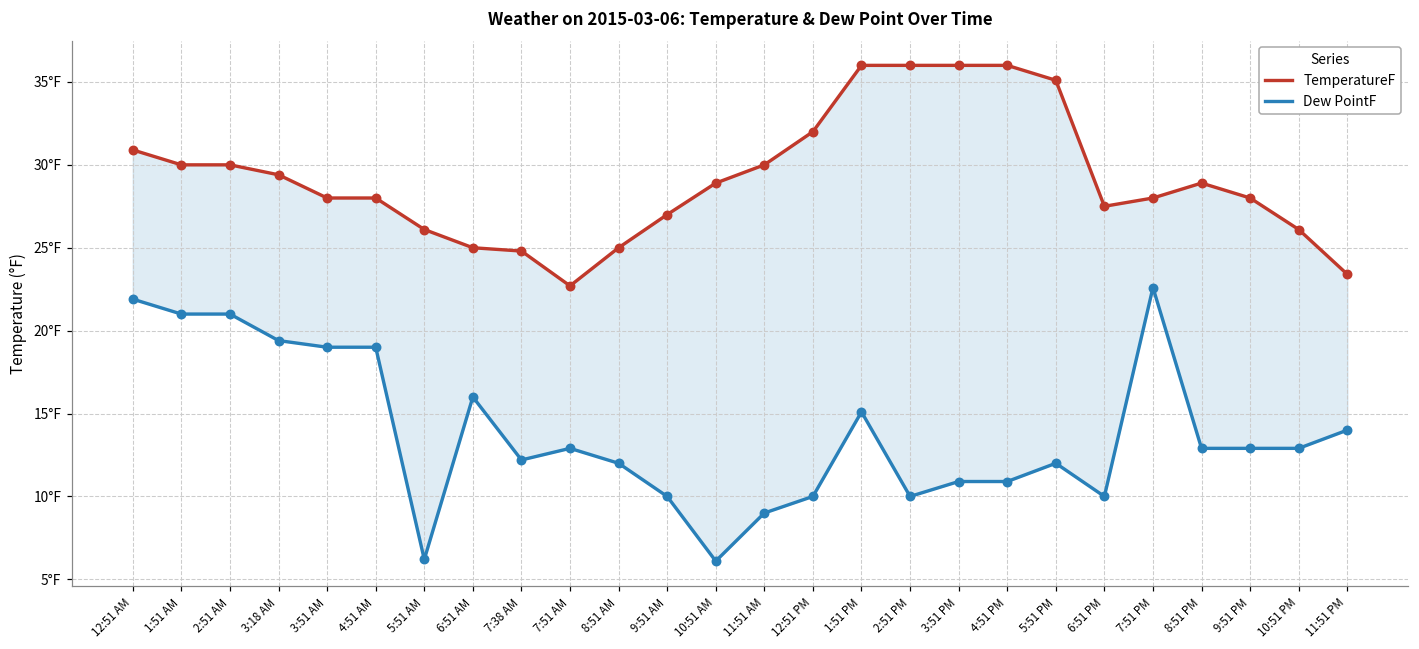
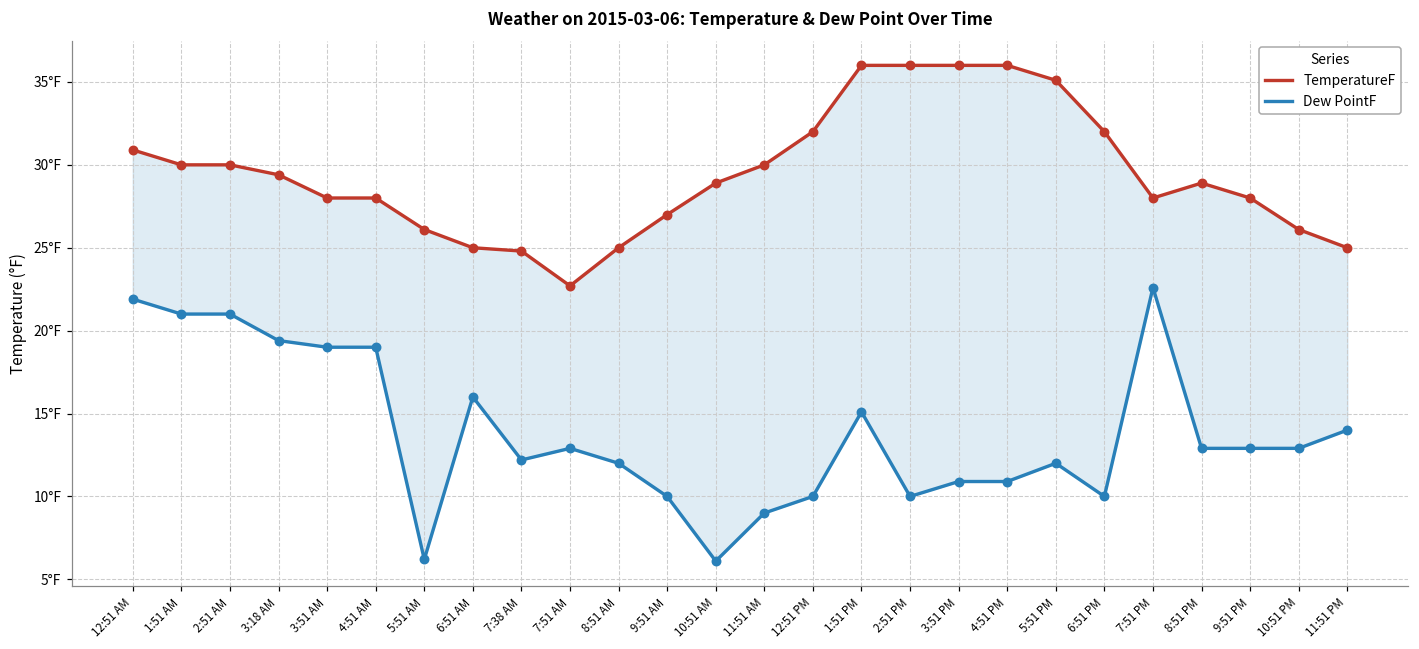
TemperatureF, 6:51 PM: 27.5°F -> 32.0°F
TemperatureF, 11:51 PM: 23.4°F -> 25.0°F
